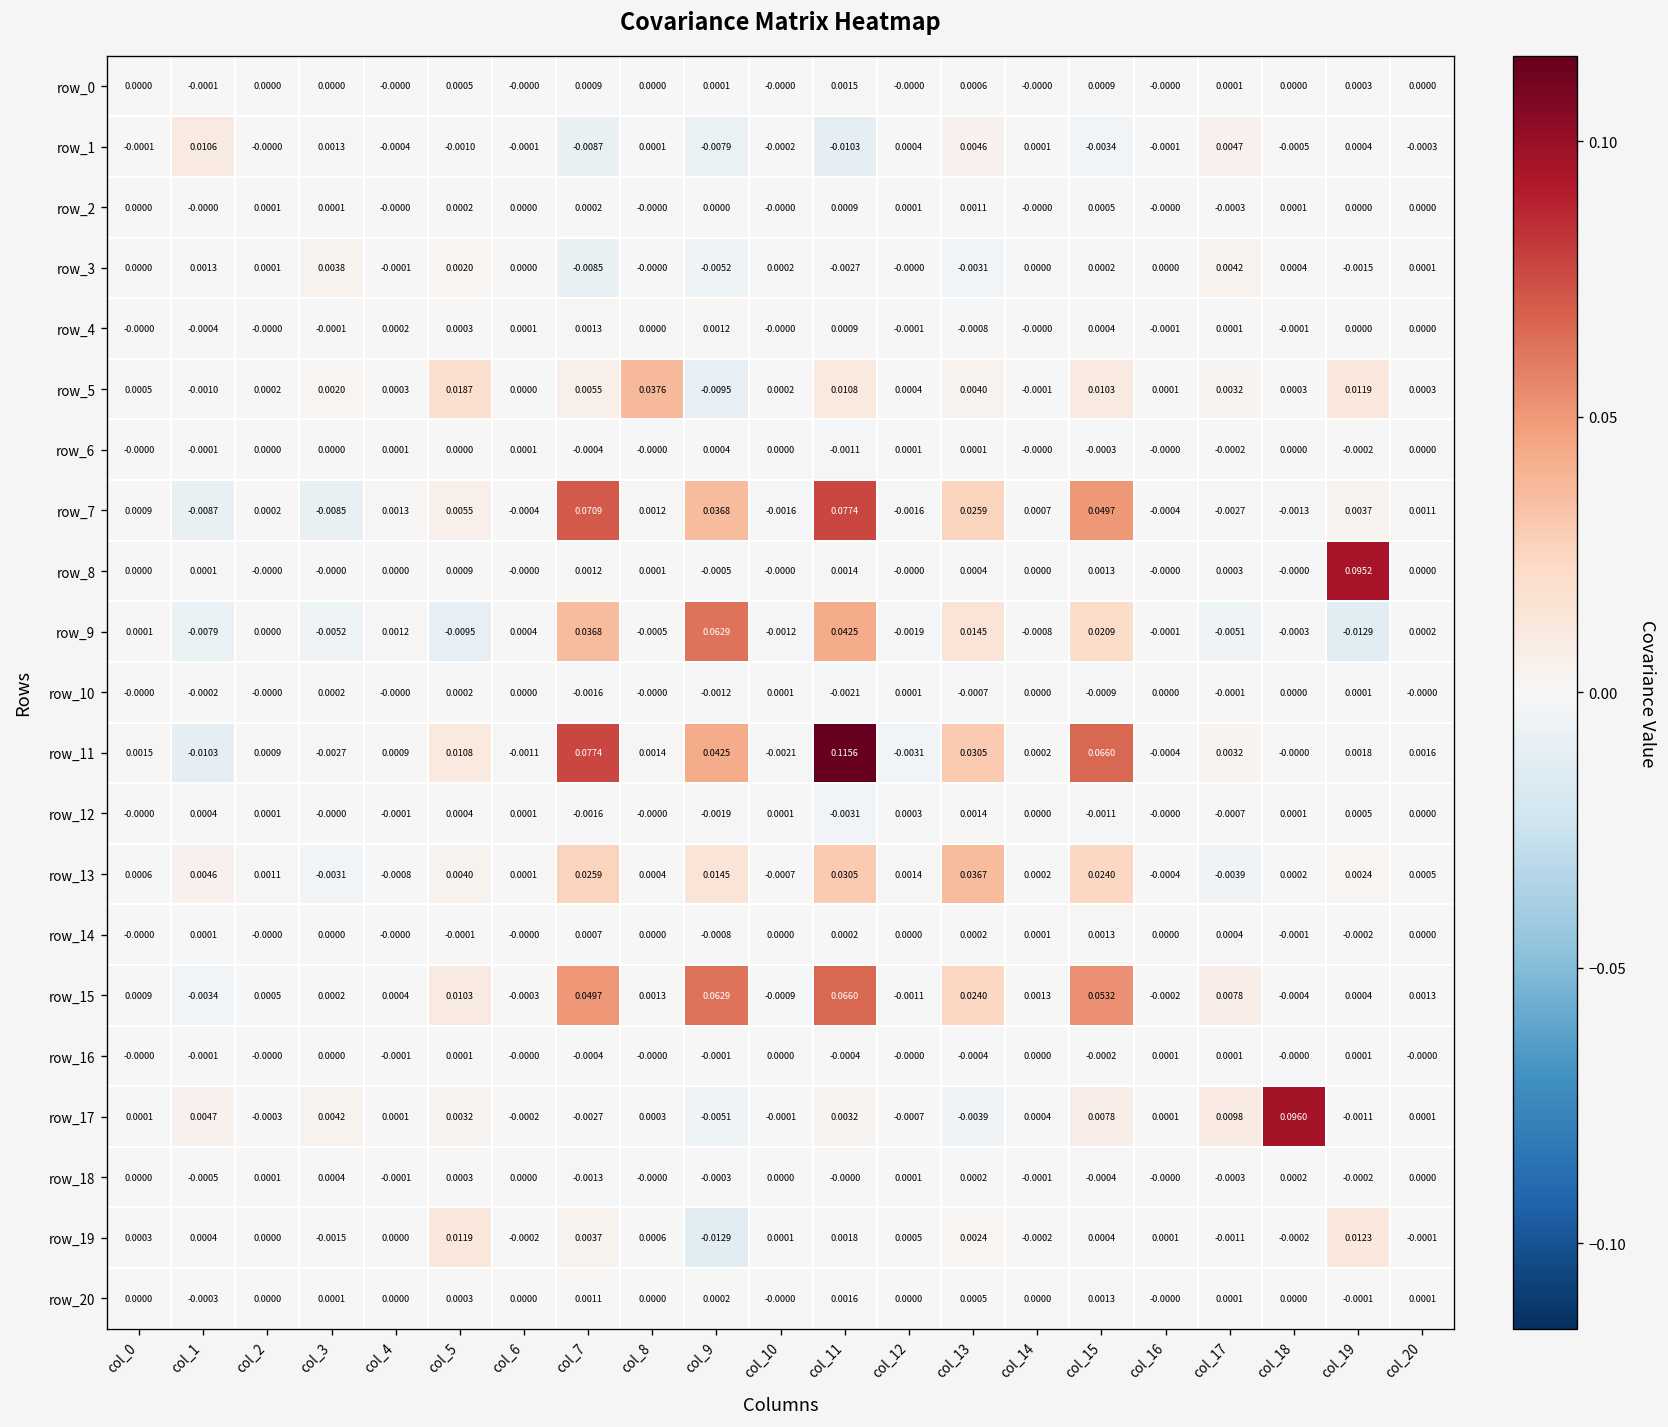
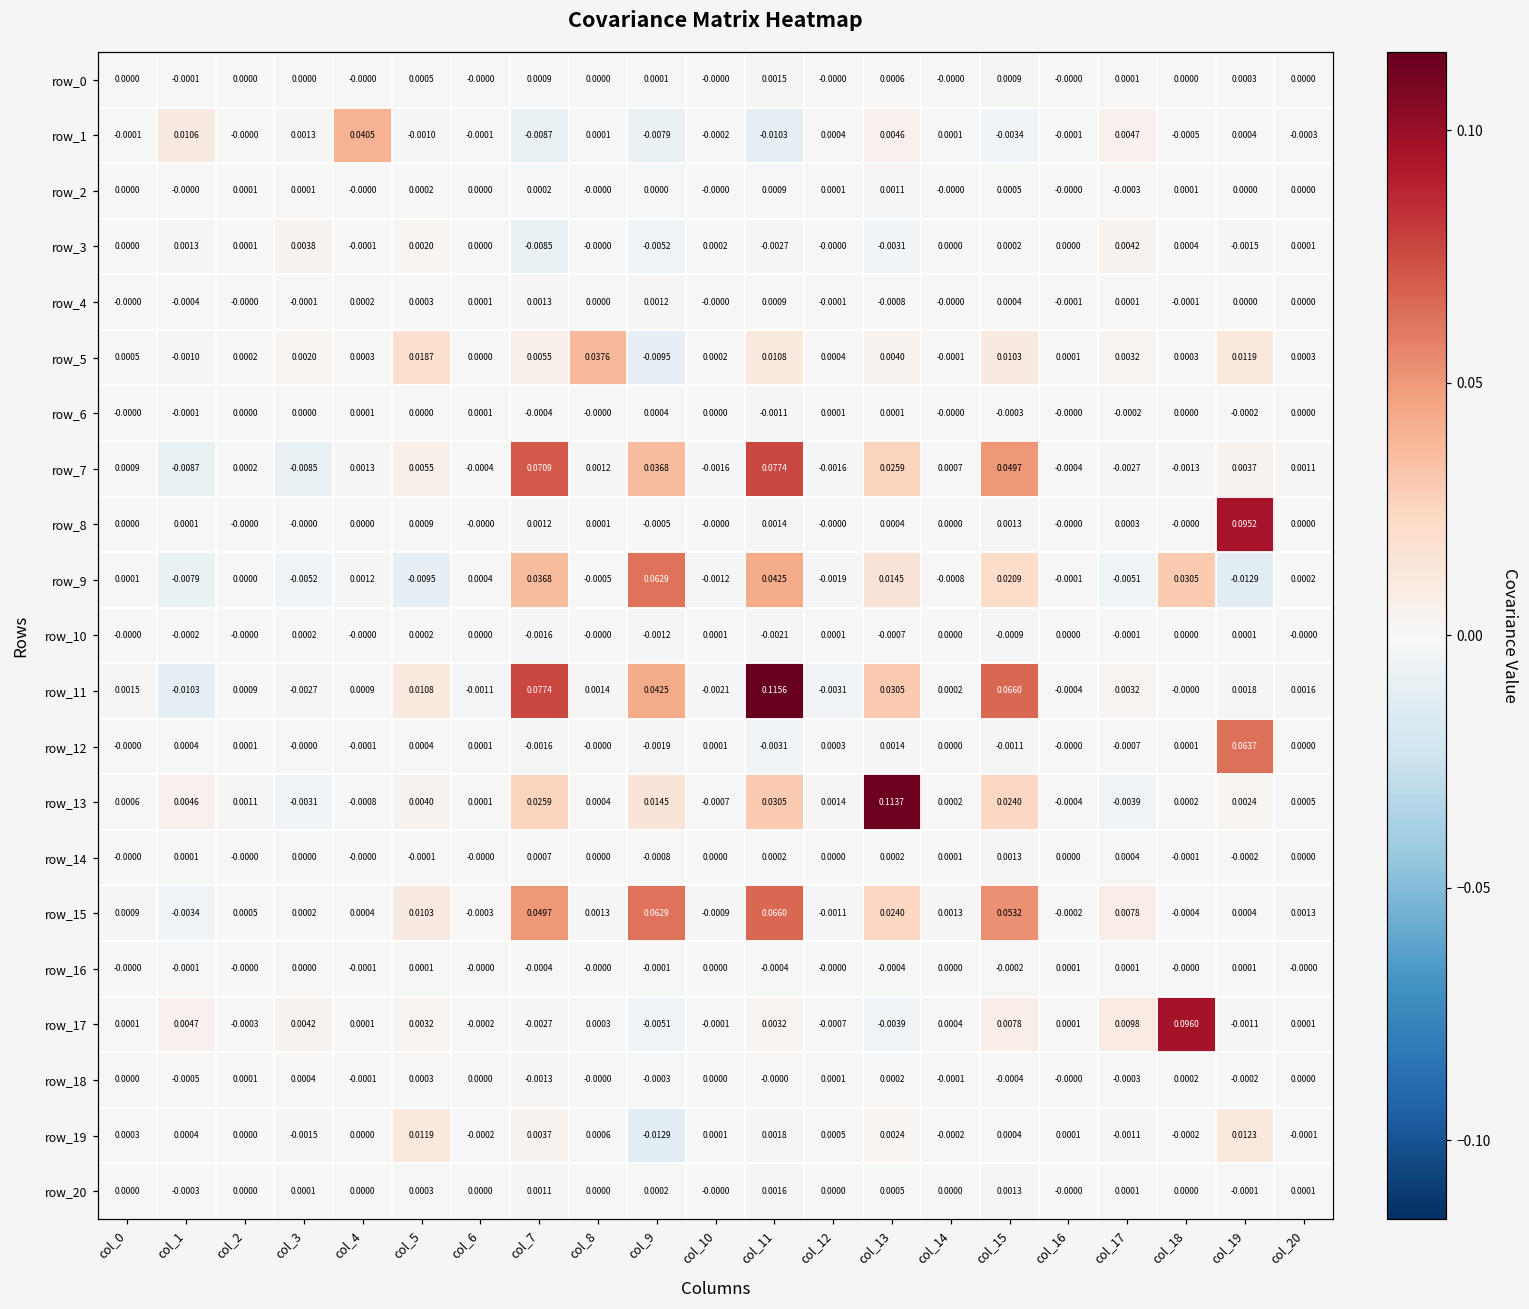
row_1, col_4: -0.0004 -> 0.0405
row_9, col_18: -0.0003 -> 0.0305
row_12, col_19: 0.0005 -> 0.0637
row_13, col_13: 0.0367 -> 0.1137
